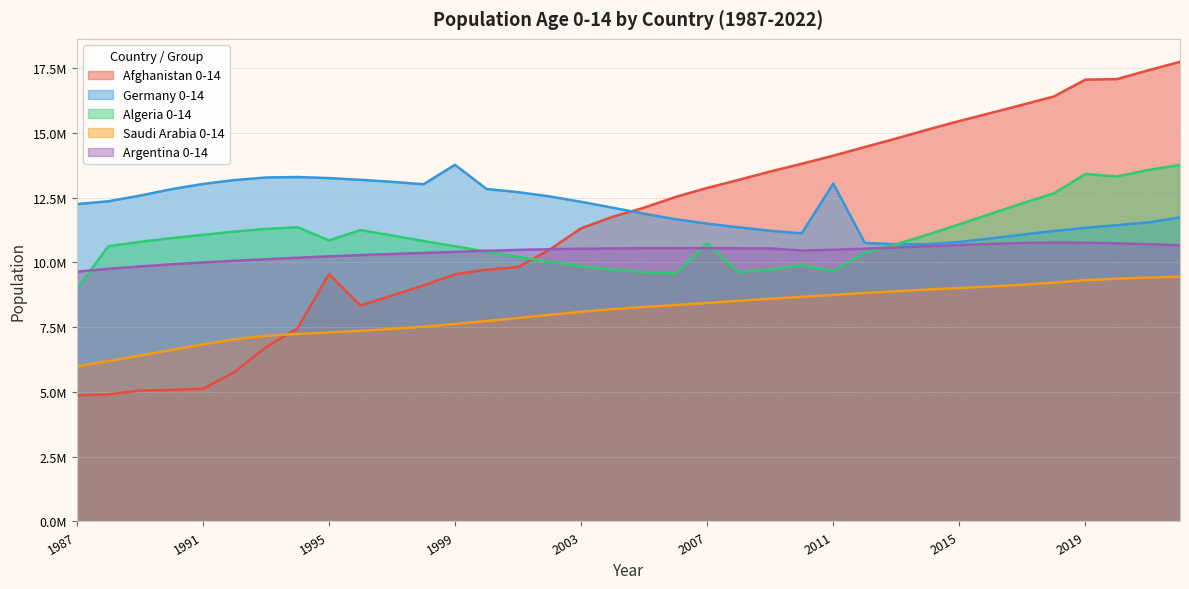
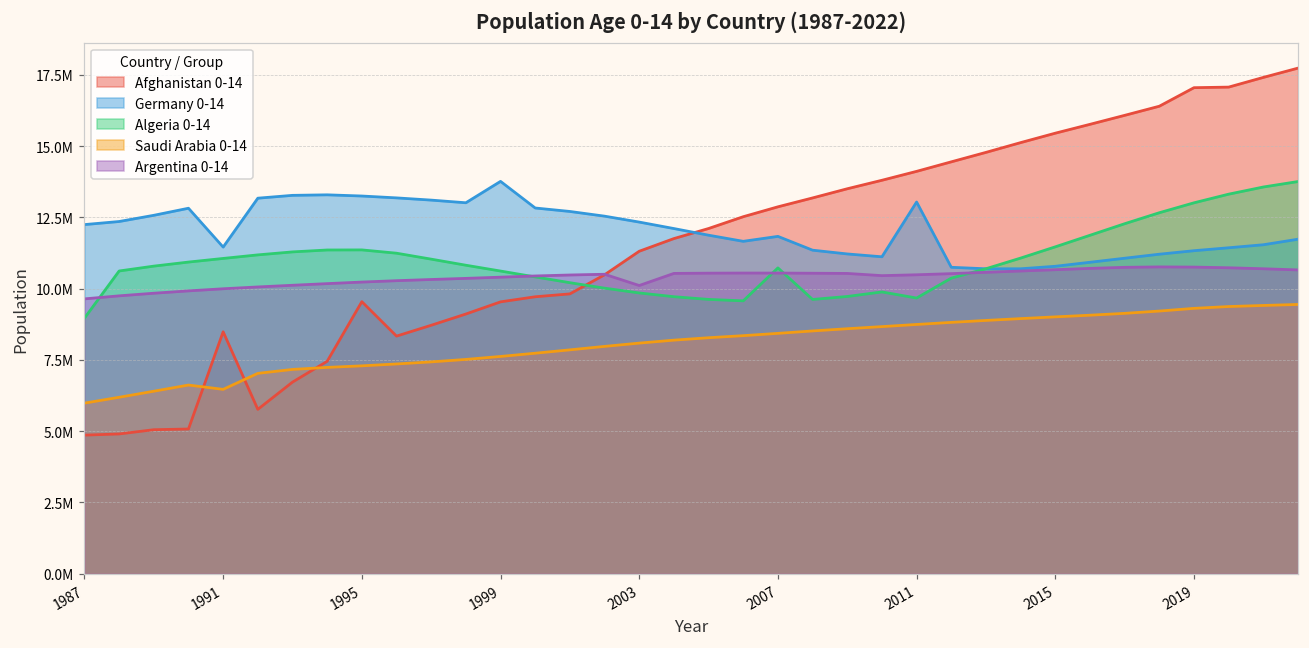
Afghanistan 0-14, 1991: 5100000 -> 8500000
Germany 0-14, 1991: 13000000 -> 11500000
Saudi Arabia 0-14, 1991: 6800000 -> 6500000
Algeria 0-14, 1995: 10800000 -> 11400000
Argentina 0-14, 2003: 10500000 -> 10100000
Germany 0-14, 2007: 11500000 -> 11800000
Algeria 0-14, 2019: 13400000 -> 13000000
